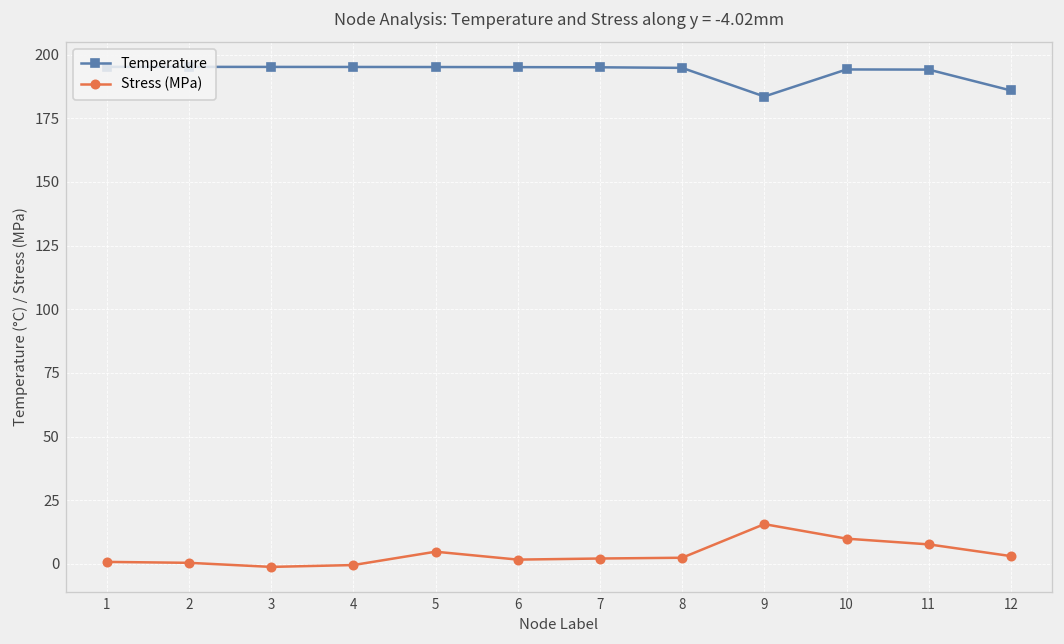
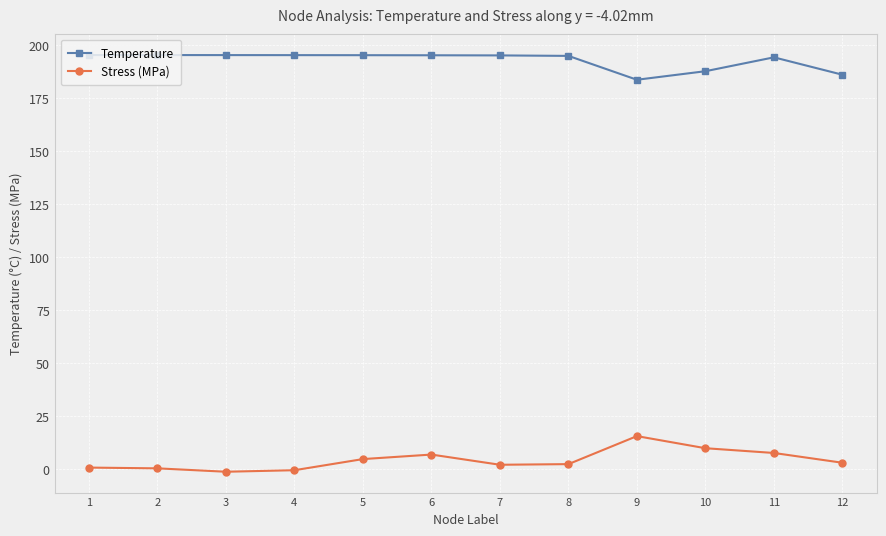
Stress (MPa), 6: 2 -> 7
Temperature, 10: 194 -> 188
